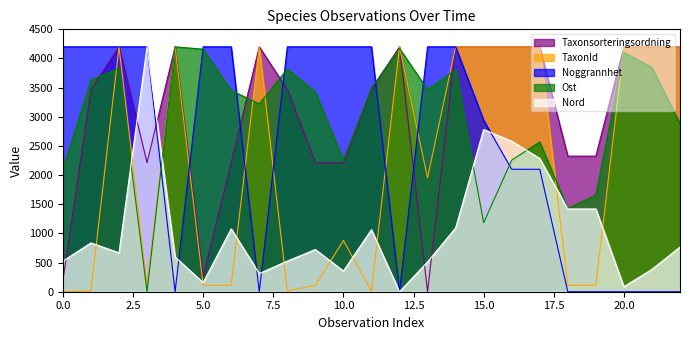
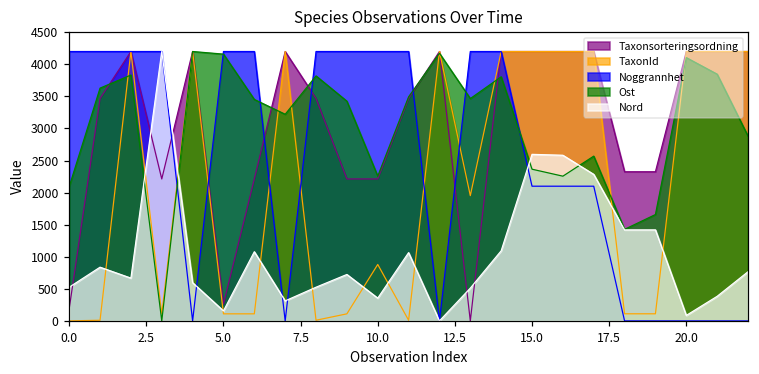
Noggrannhet, 15.0: 2900 -> 2100
Ost, 15.0: 1200 -> 2400
Nord, 15.0: 2800 -> 2600
